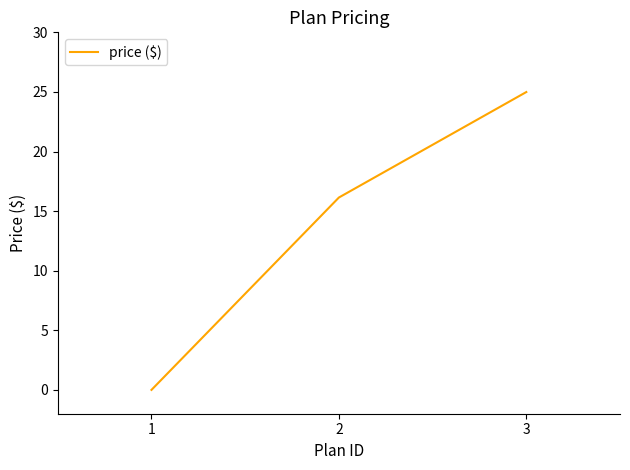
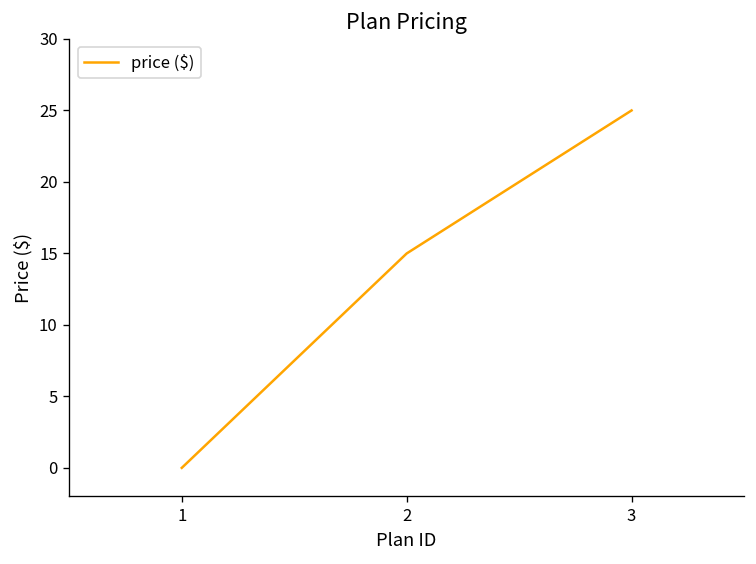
2: 16.1 -> 15.0
